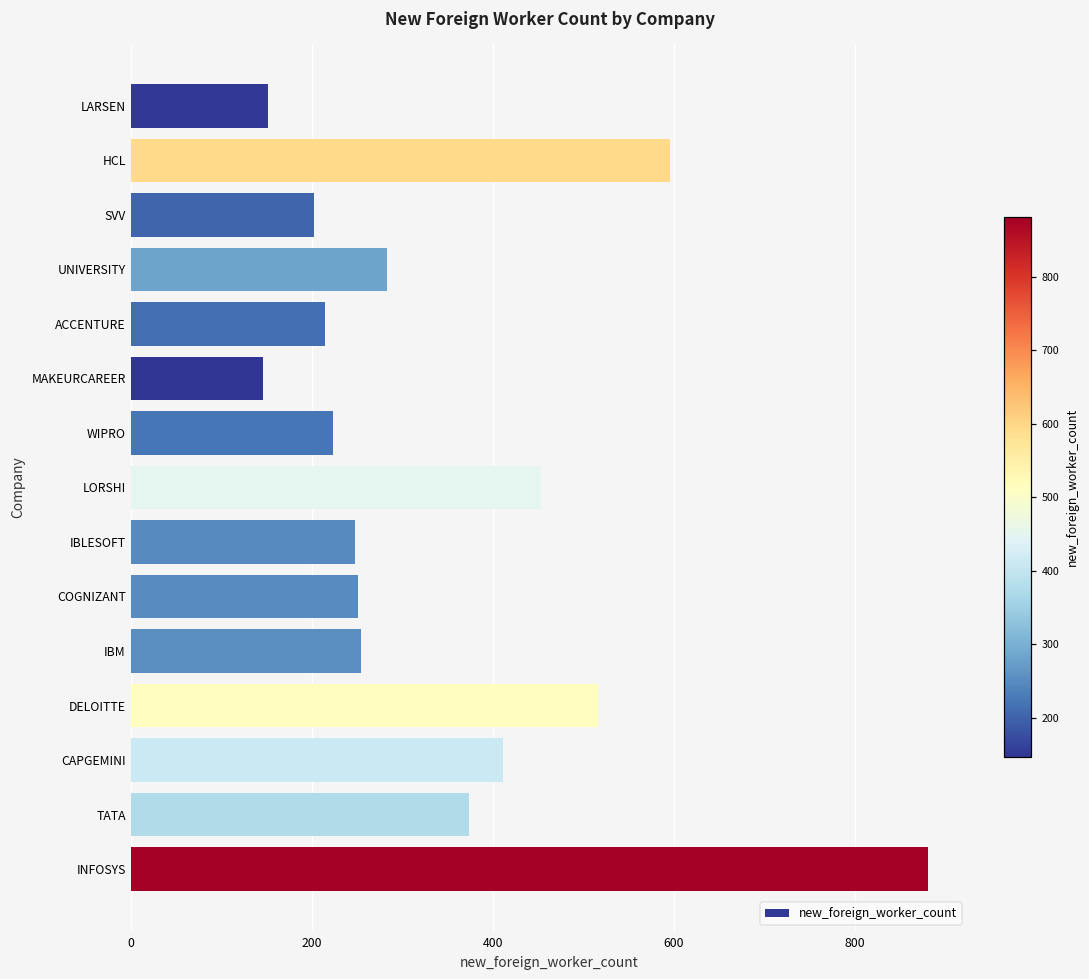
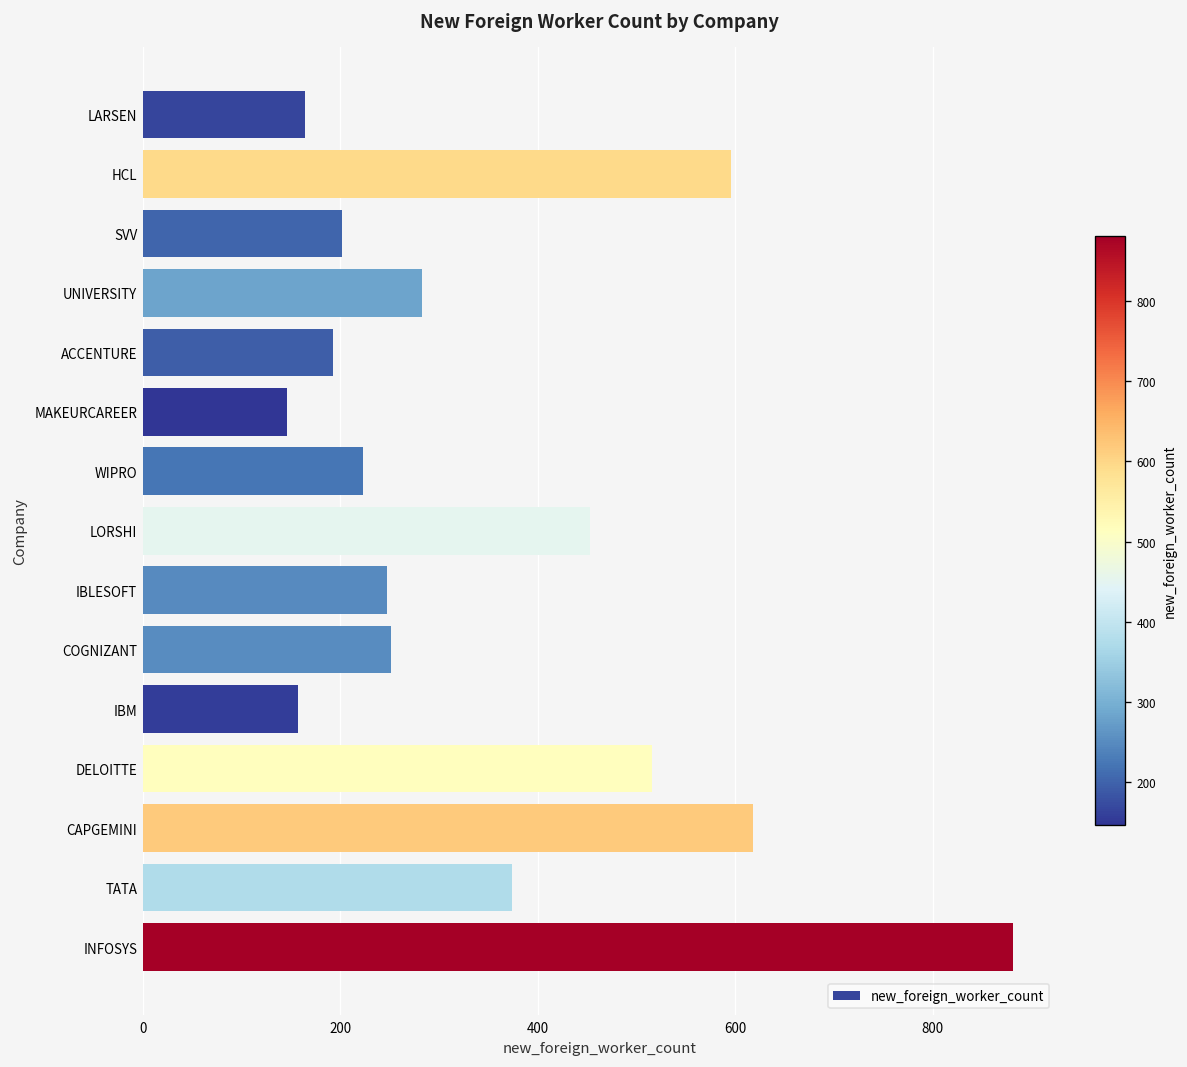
LARSEN: 150 -> 160
ACCENTURE: 210 -> 190
IBM: 250 -> 160
CAPGEMINI: 410 -> 620
